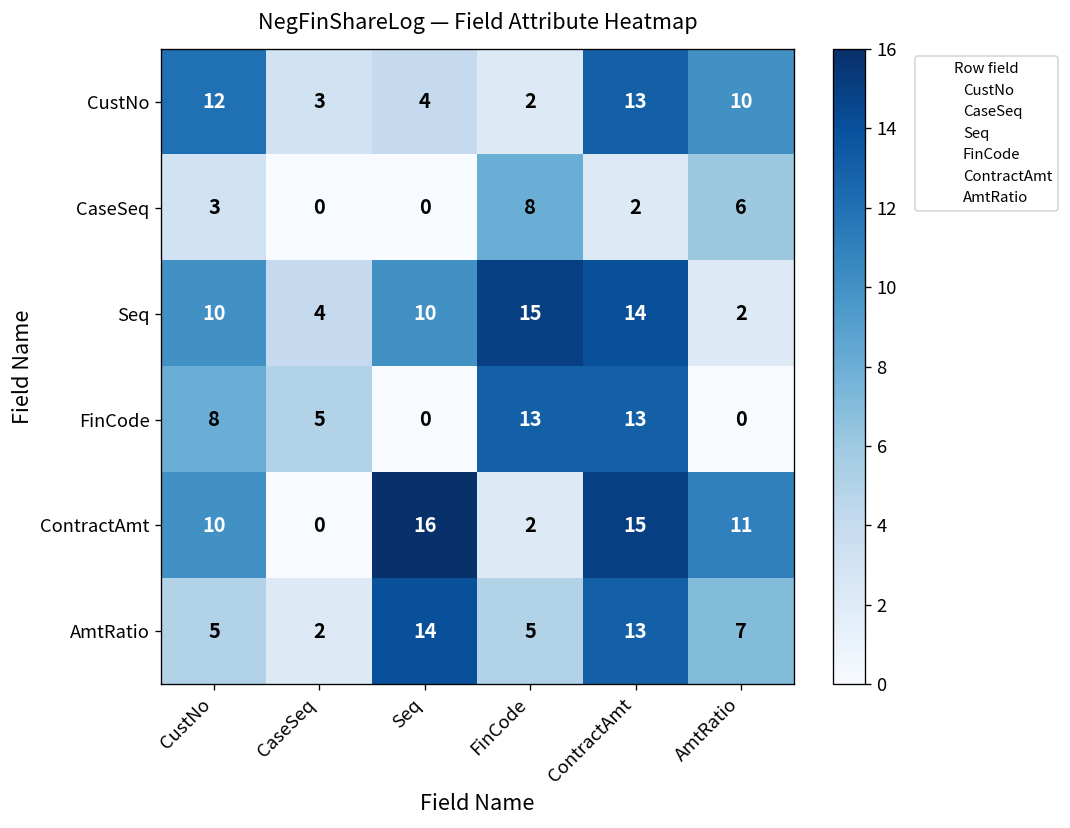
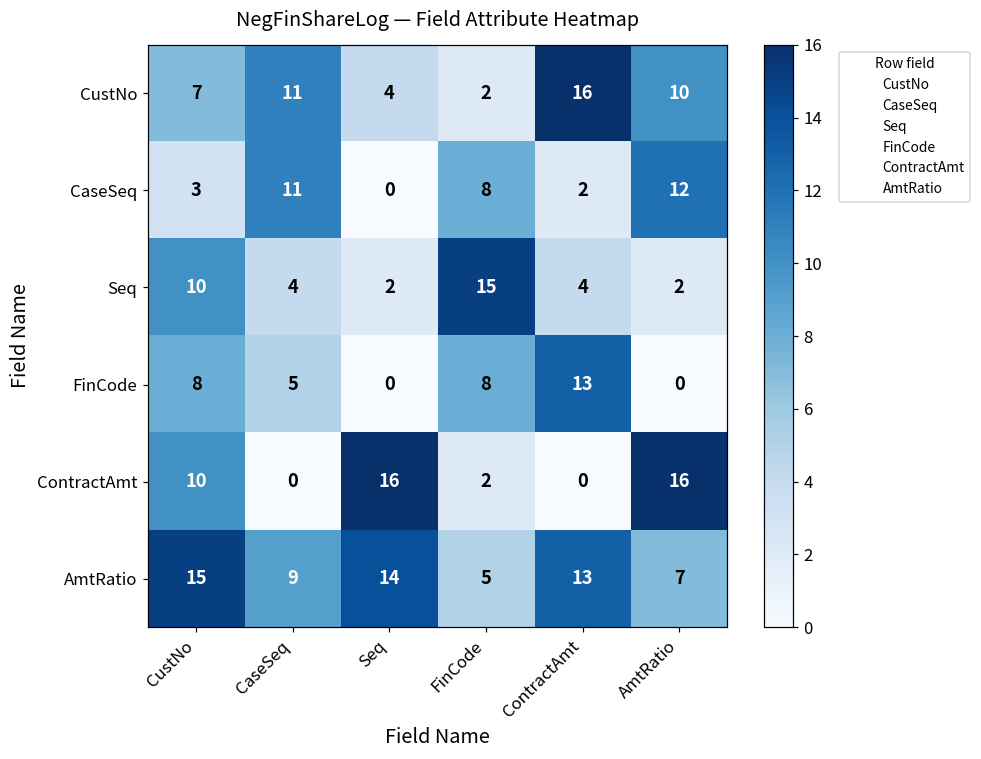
CustNo, CustNo: 12 -> 7
CustNo, CaseSeq: 3 -> 11
CustNo, ContractAmt: 13 -> 16
CaseSeq, CaseSeq: 0 -> 11
CaseSeq, AmtRatio: 6 -> 12
Seq, Seq: 10 -> 2
Seq, ContractAmt: 14 -> 4
FinCode, FinCode: 13 -> 8
ContractAmt, ContractAmt: 15 -> 0
ContractAmt, AmtRatio: 11 -> 16
AmtRatio, CustNo: 5 -> 15
AmtRatio, CaseSeq: 2 -> 9
